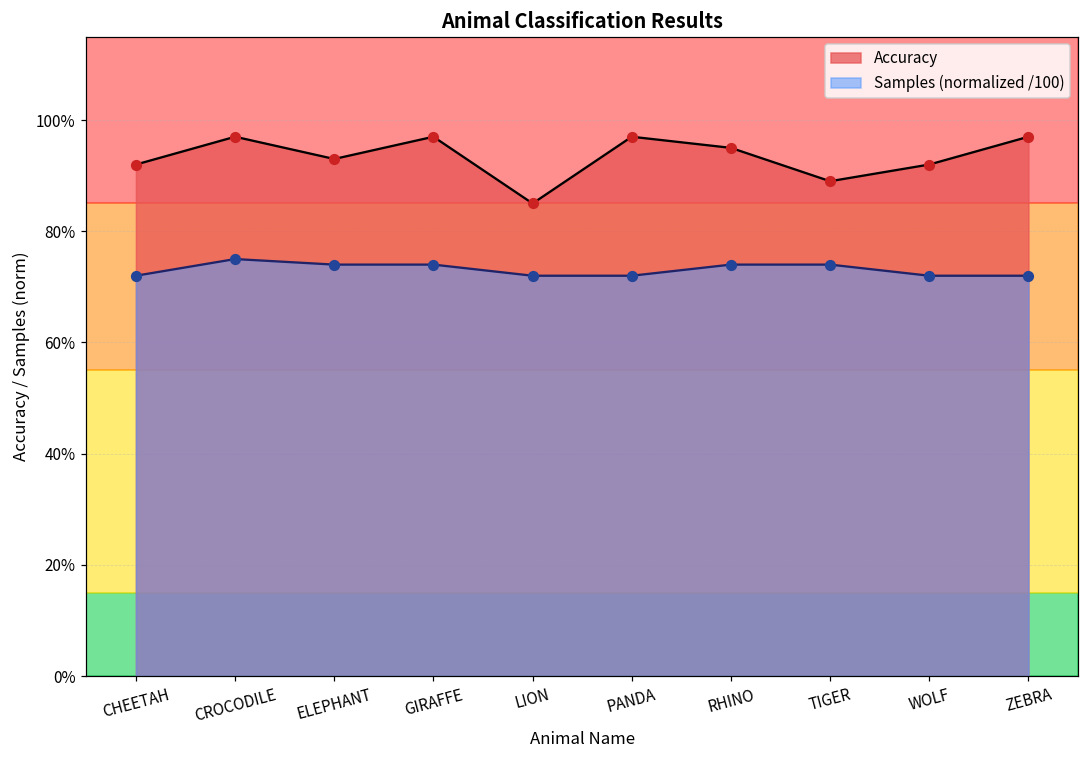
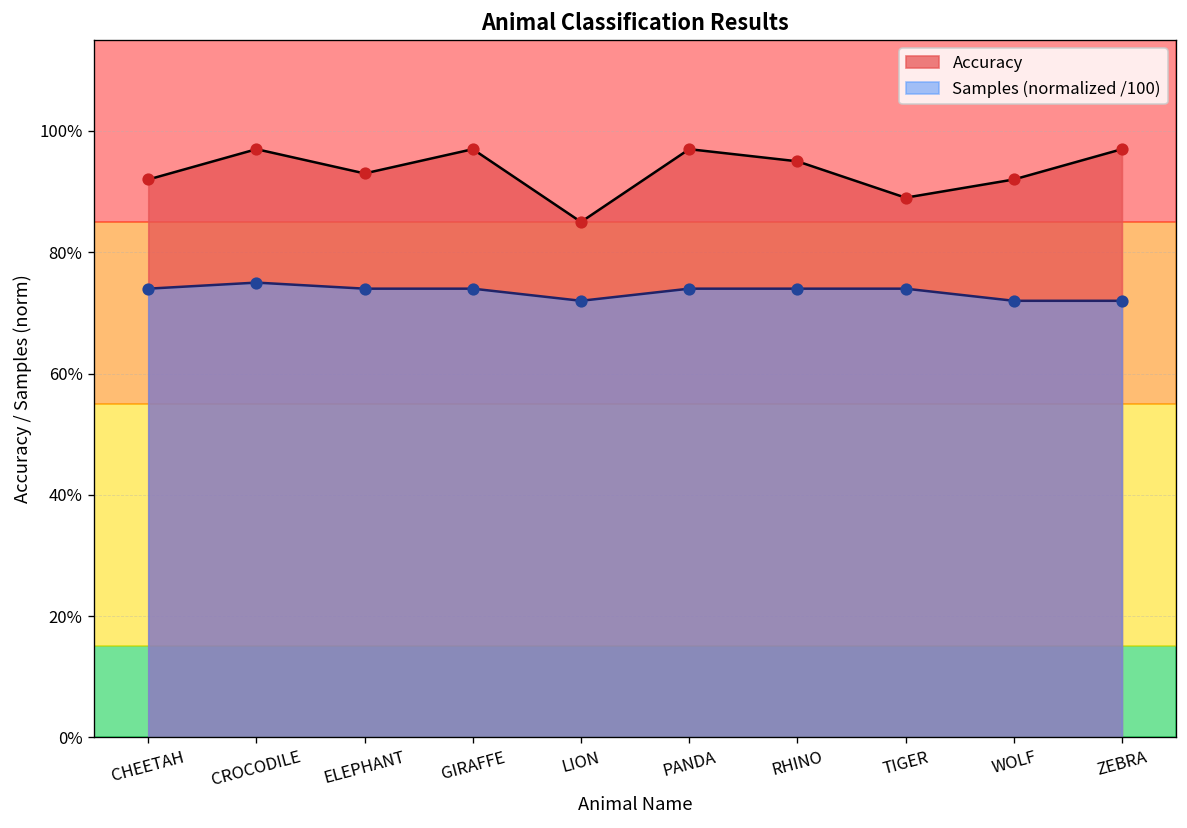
Samples (normalized /100), CHEETAH: 72% -> 74%
Samples (normalized /100), PANDA: 72% -> 74%
